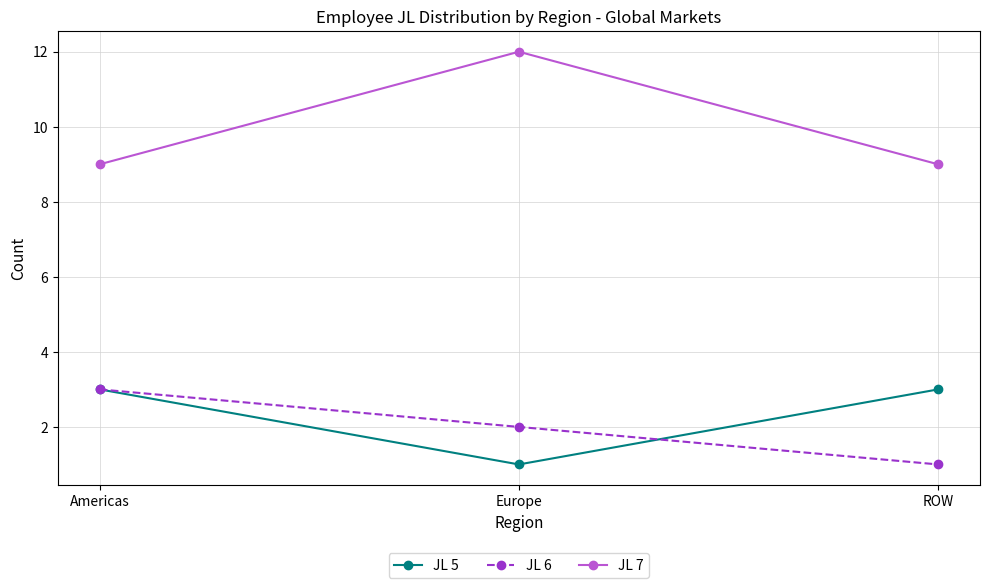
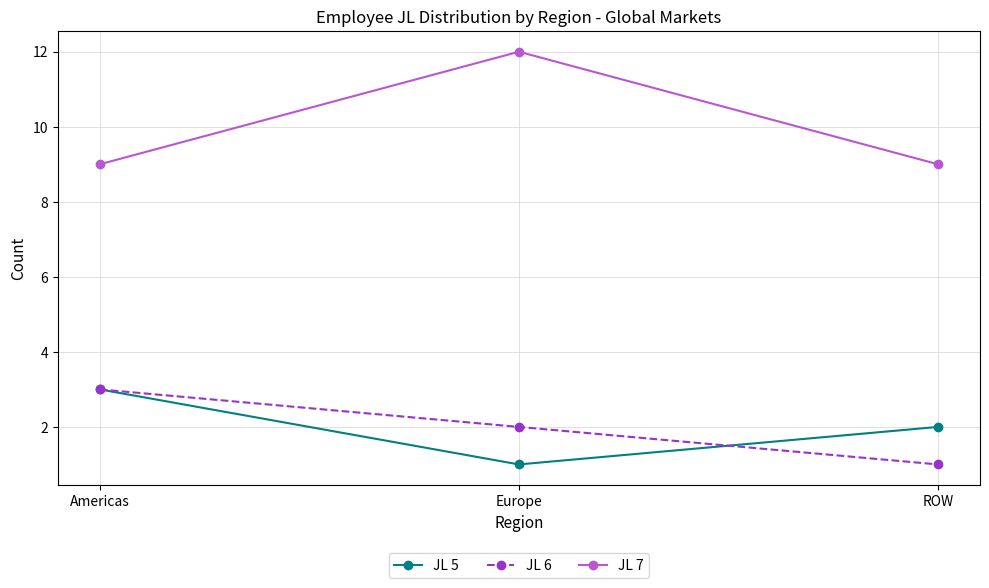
JL 5, ROW: 3 -> 2
